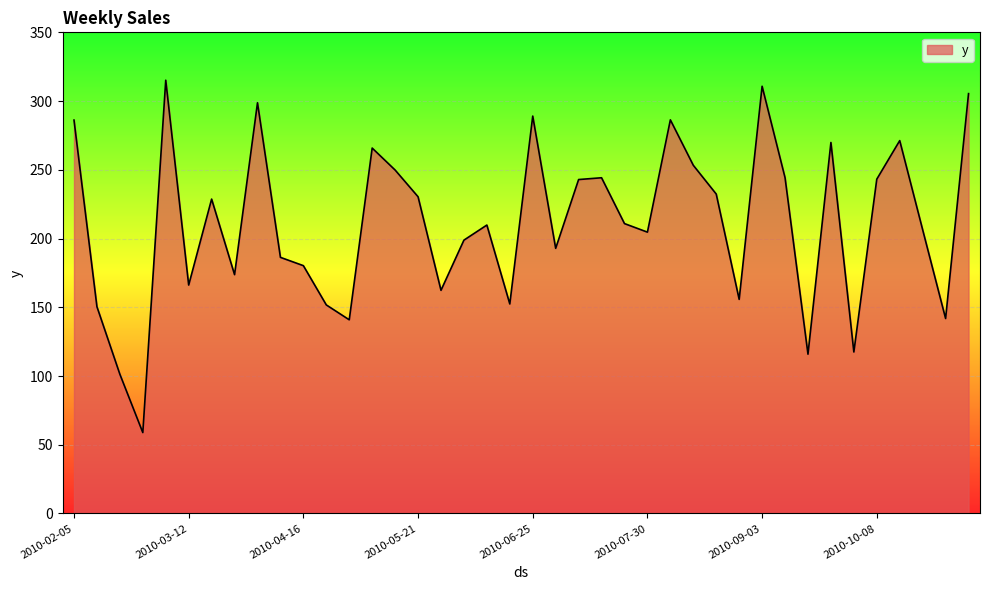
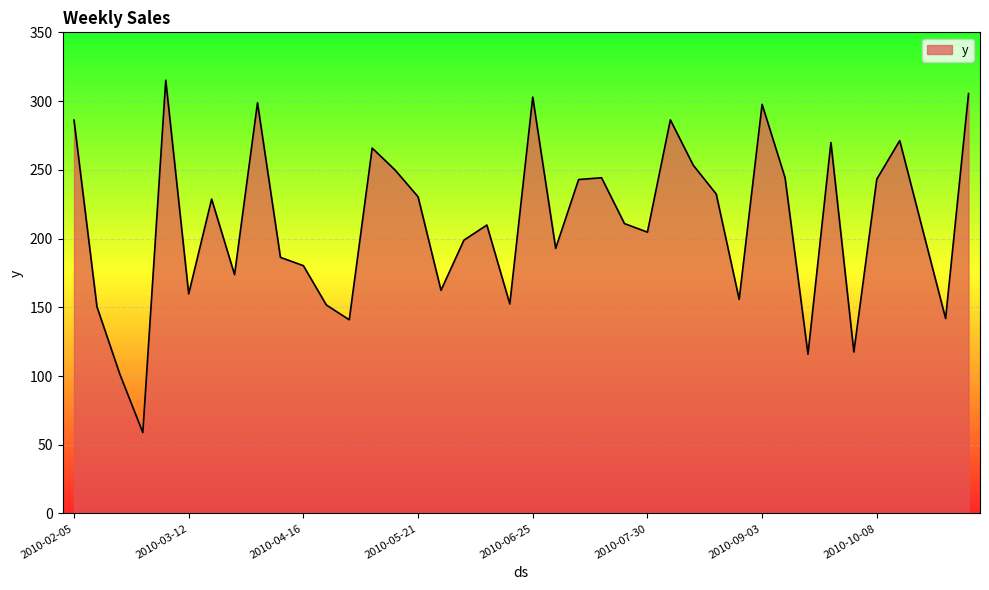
2010-03-12: 166 -> 160
2010-06-25: 289 -> 303
2010-09-03: 311 -> 298
